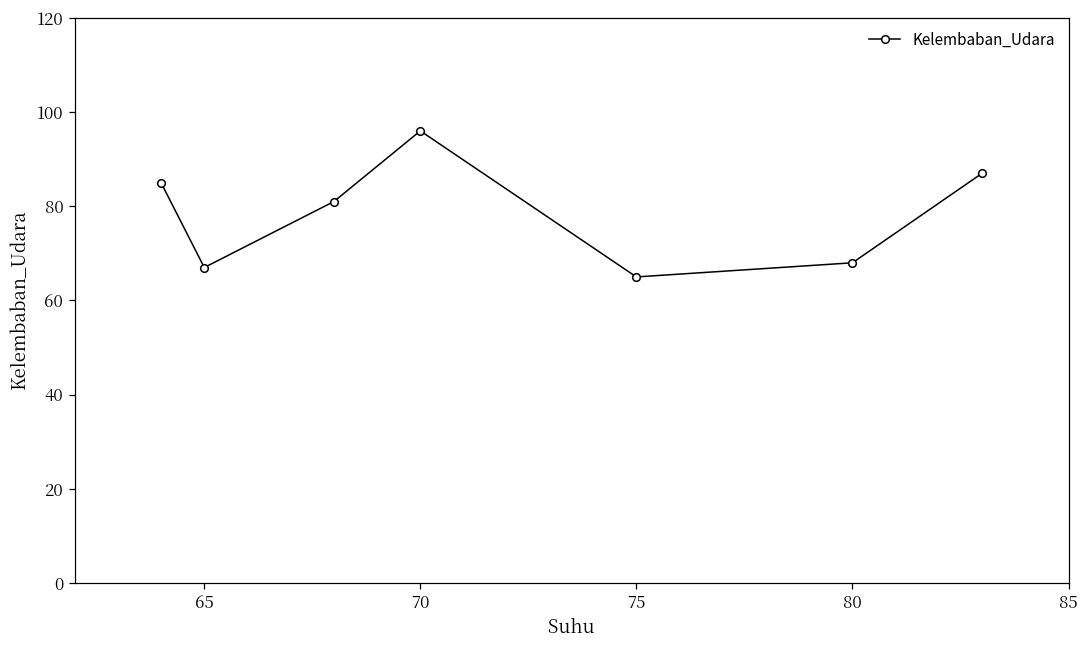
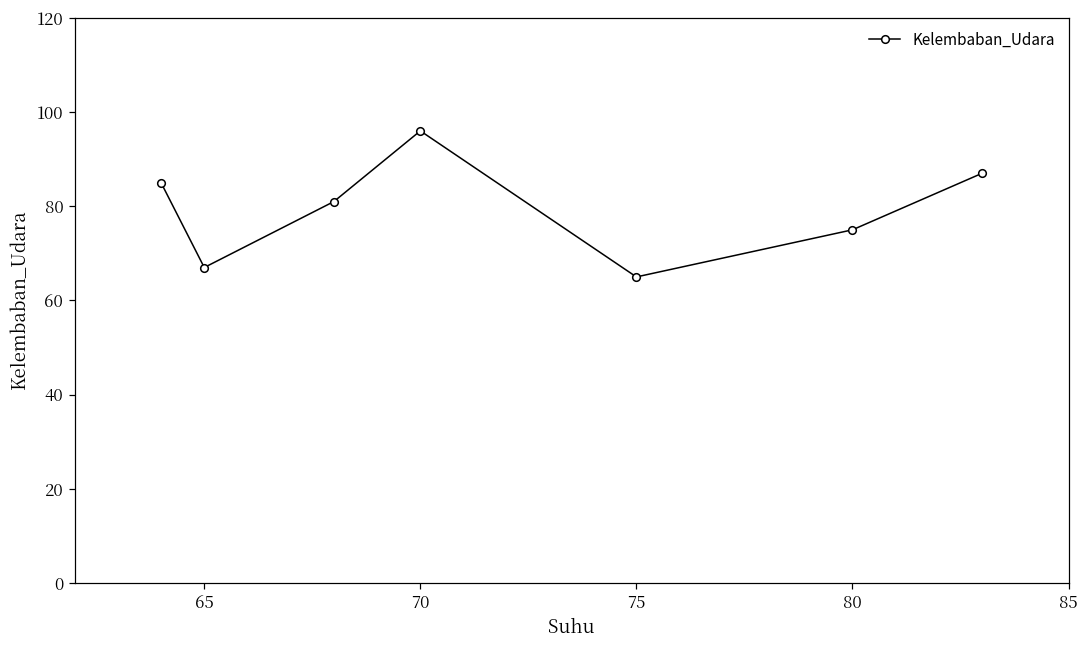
80: 68 -> 75
